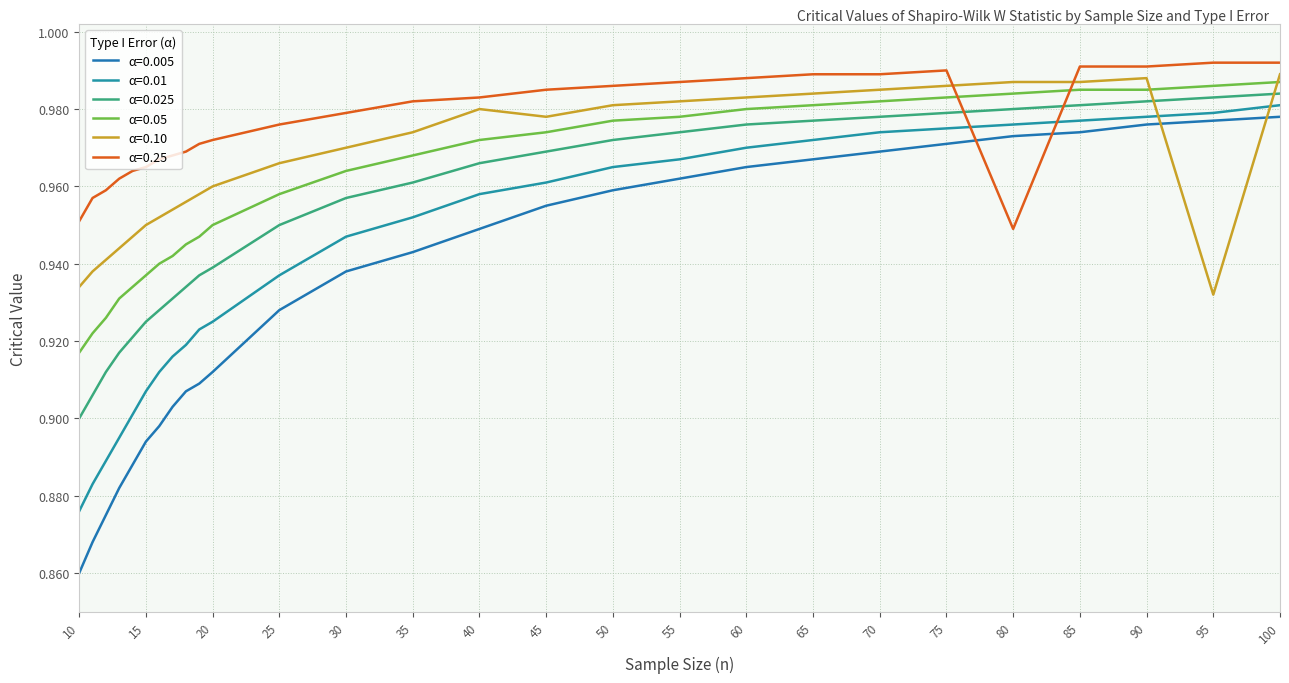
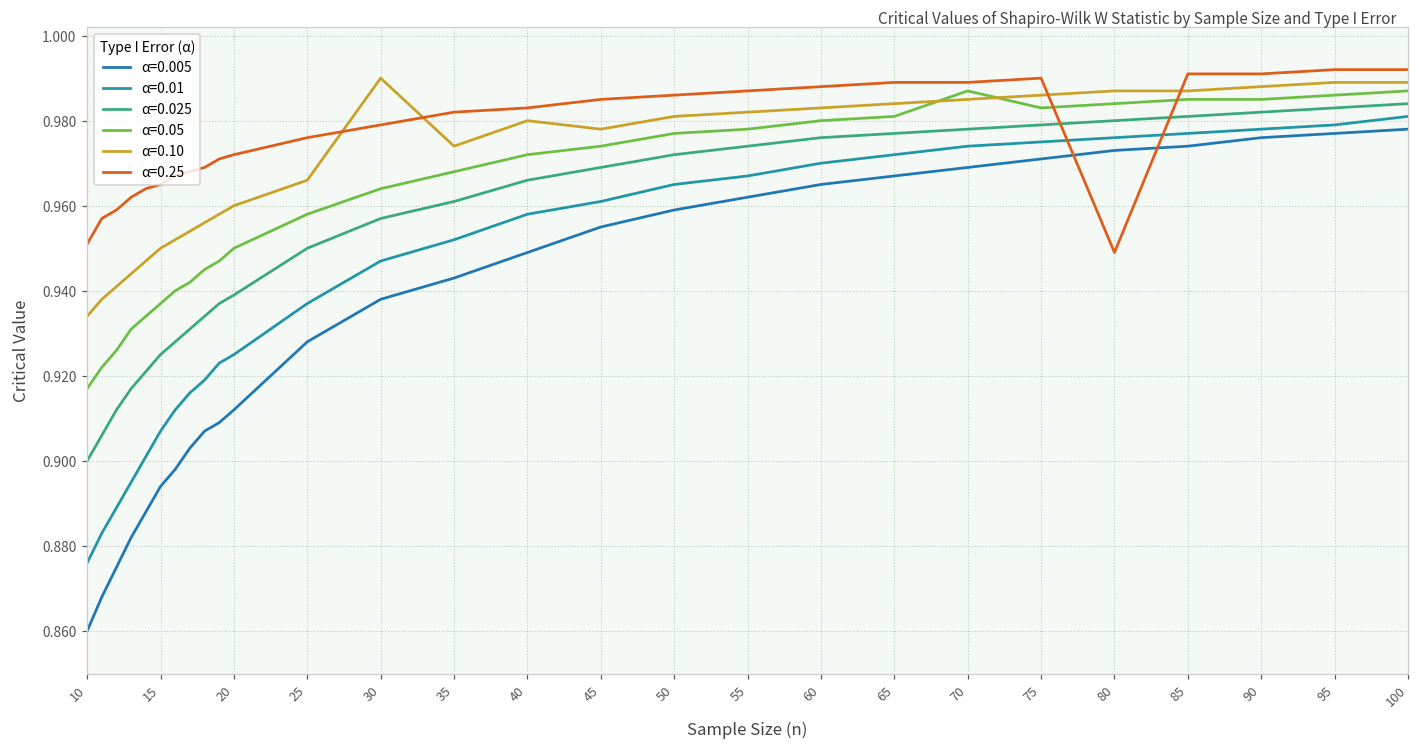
α=0.10, 30: 0.97 -> 0.99
α=0.05, 70: 0.982 -> 0.987
α=0.10, 95: 0.932 -> 0.989
